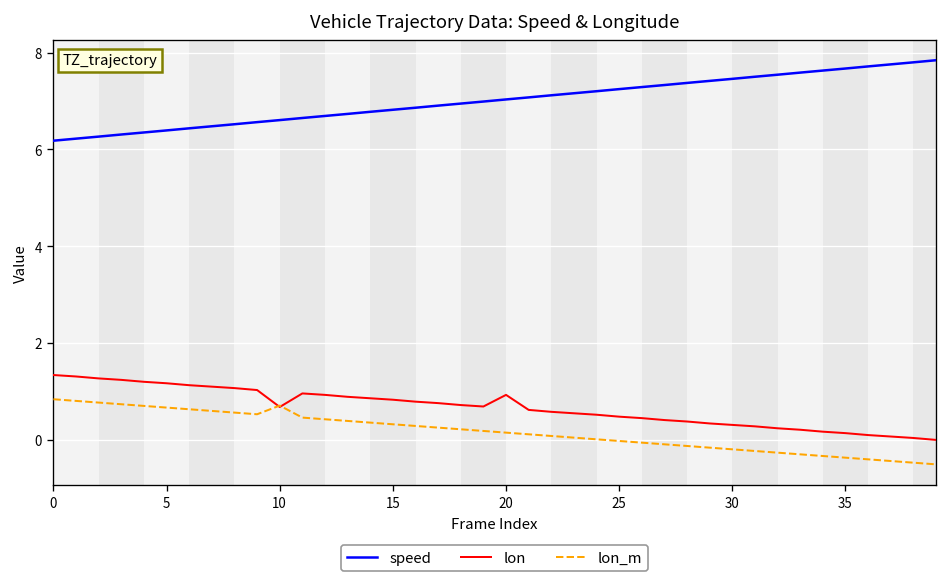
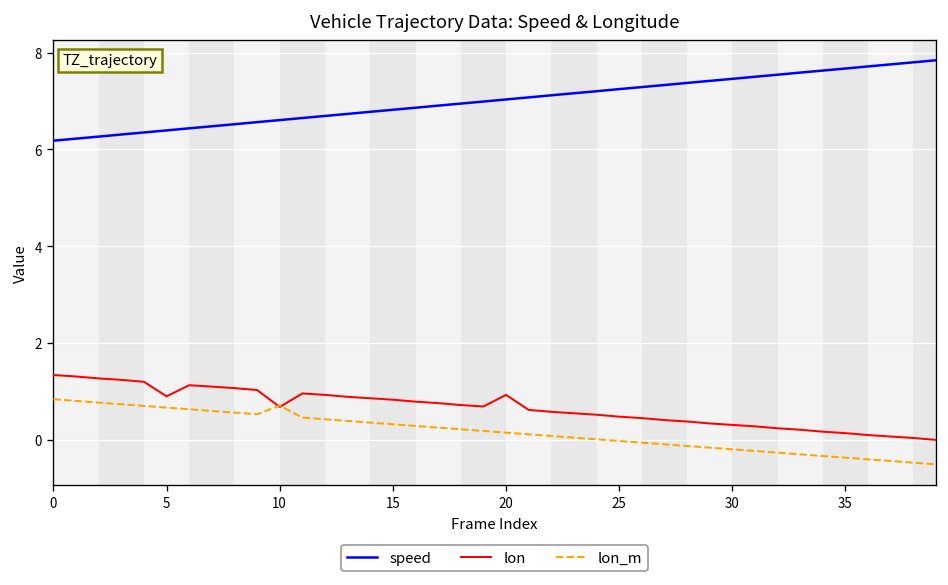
lon, 5: 1.2 -> 0.9
